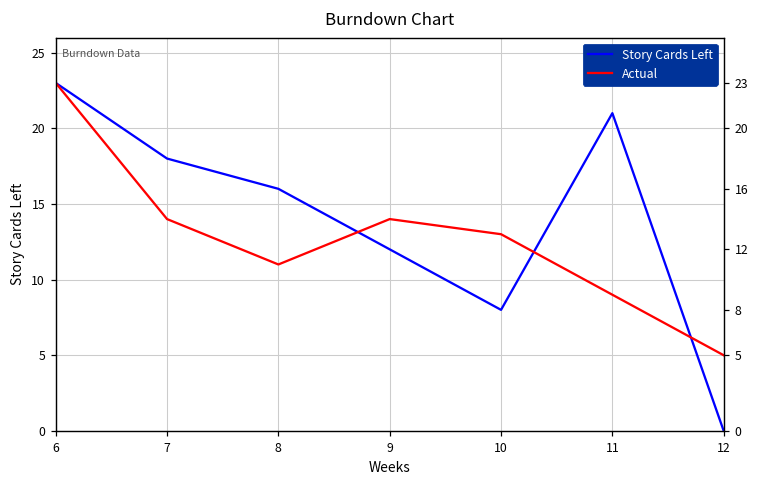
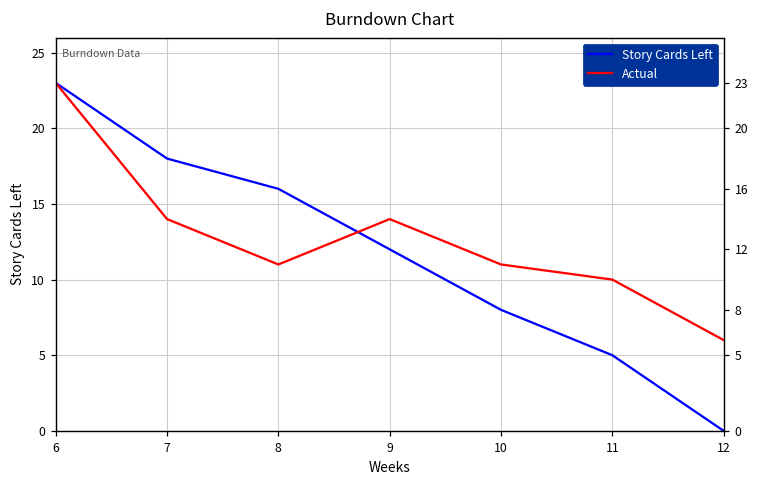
Actual, 10: 13 -> 11
Story Cards Left, 11: 21 -> 5
Actual, 11: 9 -> 10
Actual, 12: 5 -> 6
